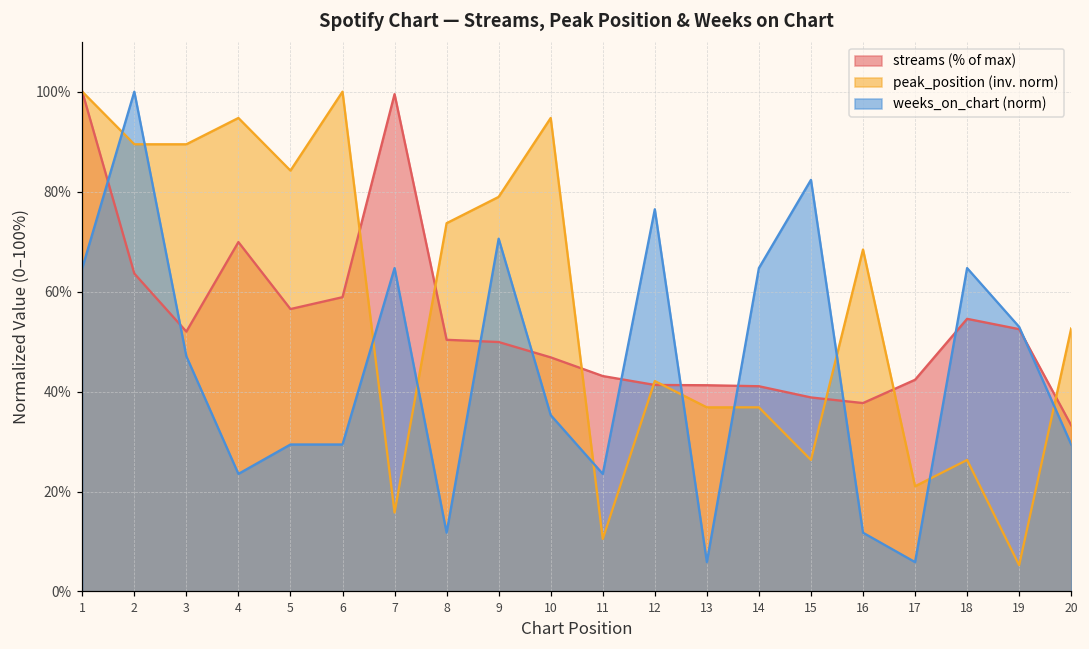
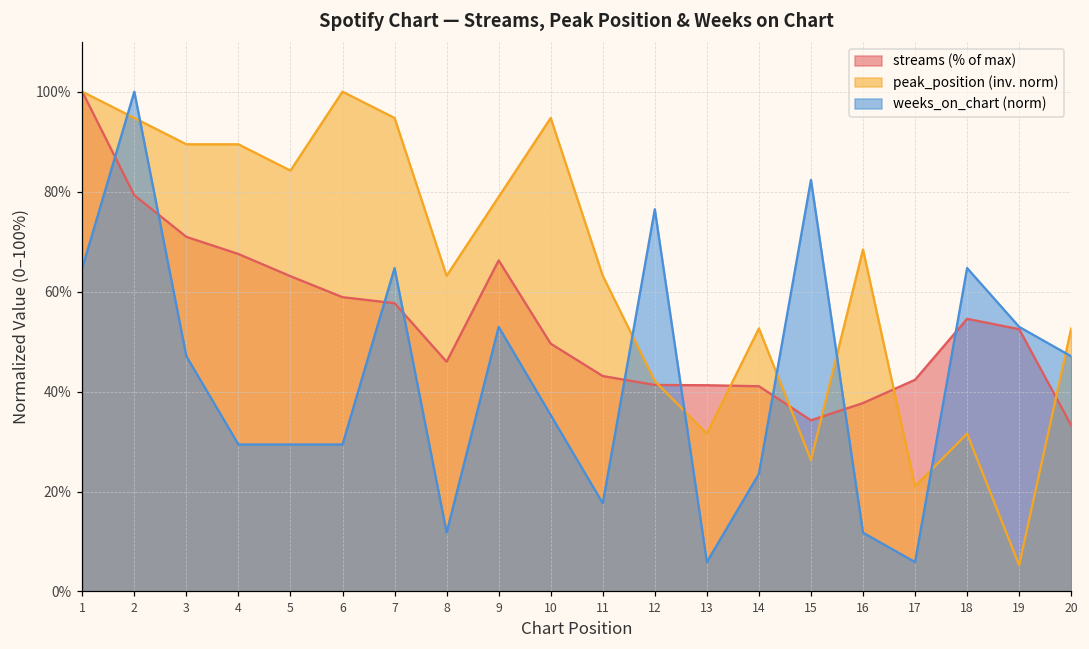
streams (% of max), 2: 64% -> 79%
peak_position (inv. norm), 2: 89% -> 95%
streams (% of max), 3: 52% -> 71%
streams (% of max), 4: 70% -> 68%
peak_position (inv. norm), 4: 95% -> 89%
weeks_on_chart (norm), 4: 24% -> 29%
streams (% of max), 5: 57% -> 63%
streams (% of max), 7: 100% -> 58%
peak_position (inv. norm), 7: 16% -> 95%
streams (% of max), 8: 50% -> 46%
peak_position (inv. norm), 8: 74% -> 63%
streams (% of max), 9: 50% -> 66%
weeks_on_chart (norm), 9: 71% -> 53%
streams (% of max), 10: 47% -> 50%
peak_position (inv. norm), 11: 11% -> 63%
weeks_on_chart (norm), 11: 24% -> 18%
peak_position (inv. norm), 13: 37% -> 32%
peak_position (inv. norm), 14: 37% -> 53%
weeks_on_chart (norm), 14: 65% -> 24%
streams (% of max), 15: 39% -> 34%
peak_position (inv. norm), 18: 26% -> 32%
weeks_on_chart (norm), 20: 29% -> 47%
